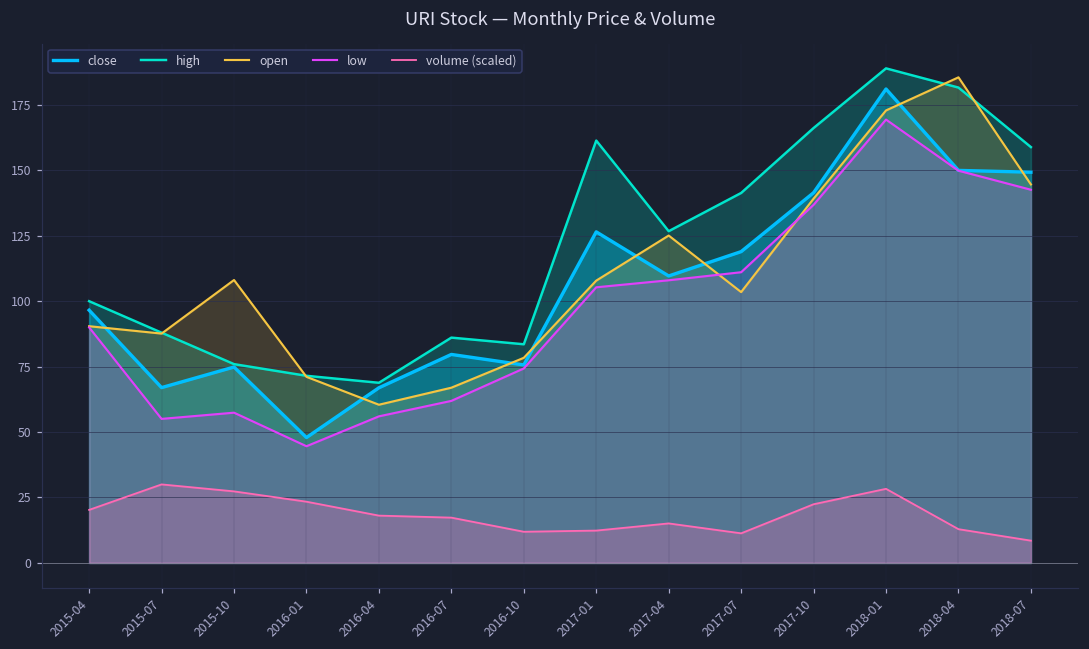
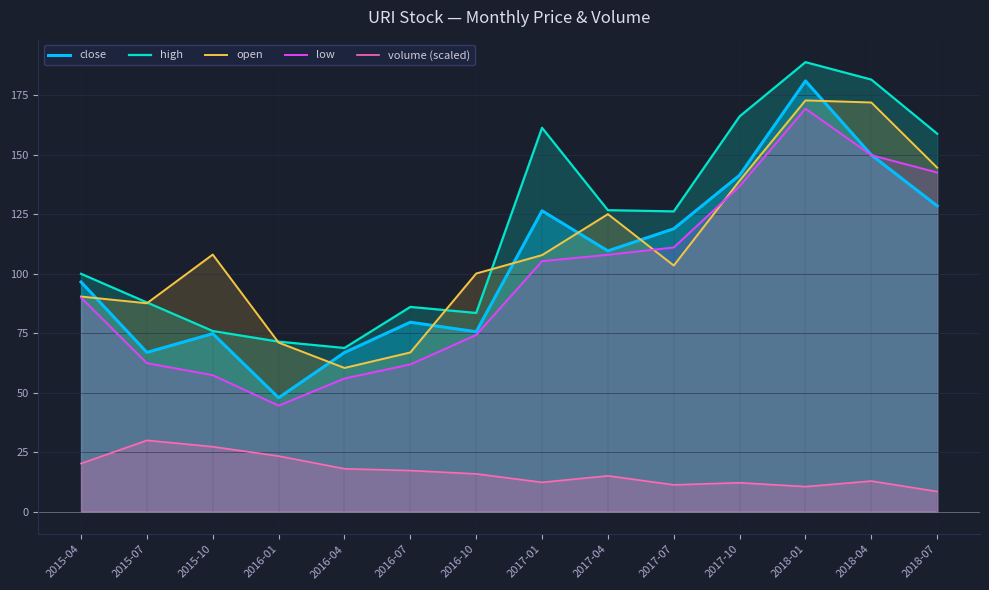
low, 2015-07: 55 -> 62
open, 2016-10: 78 -> 100
volume (scaled), 2016-10: 12 -> 16
high, 2017-07: 141 -> 126
volume (scaled), 2017-10: 22 -> 12
volume (scaled), 2018-01: 28 -> 11
open, 2018-04: 186 -> 172
close, 2018-07: 149 -> 129
